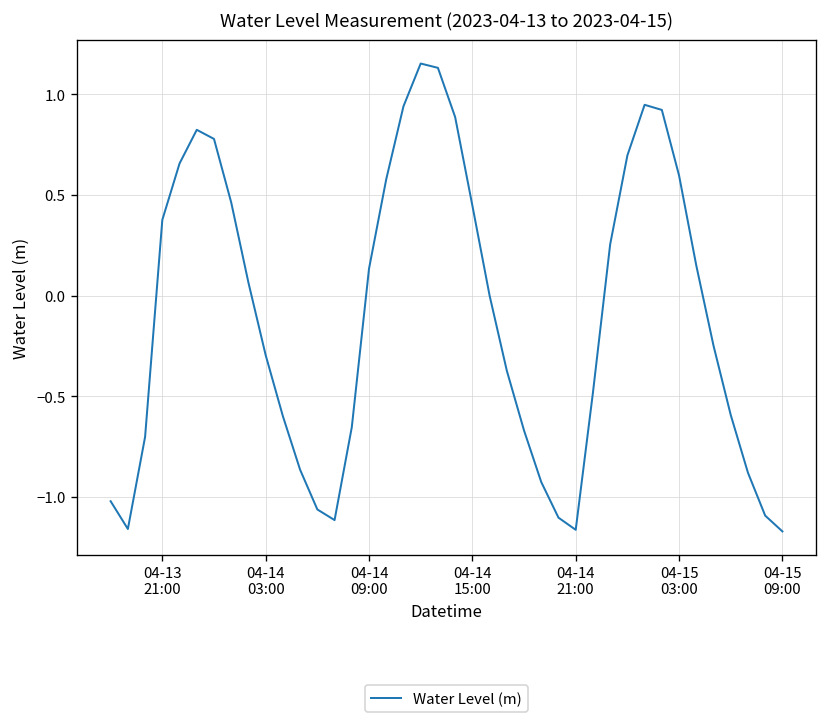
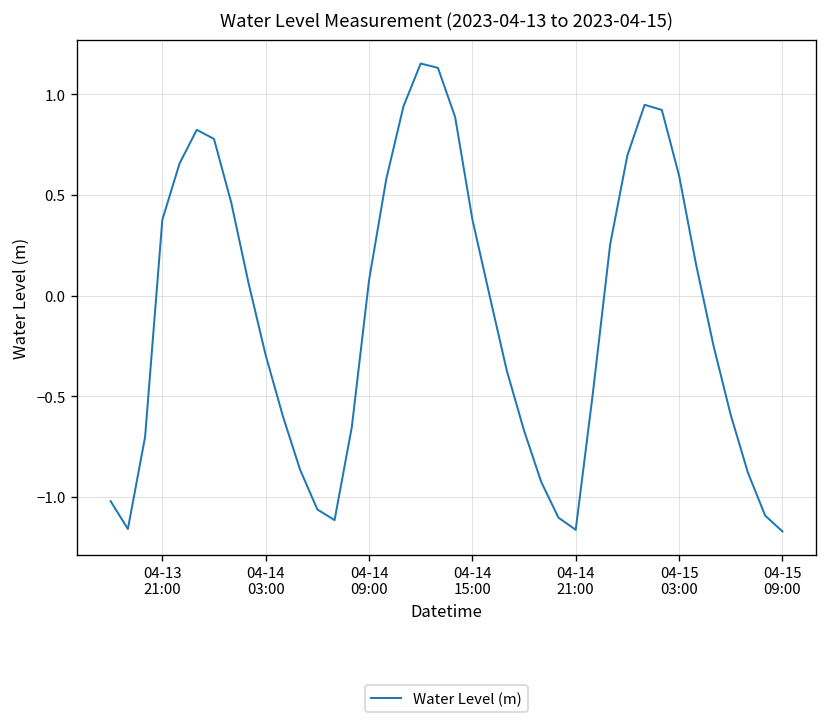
04-14 09:00: 0.13 -> 0.08
04-14 15:00: 0.45 -> 0.38
